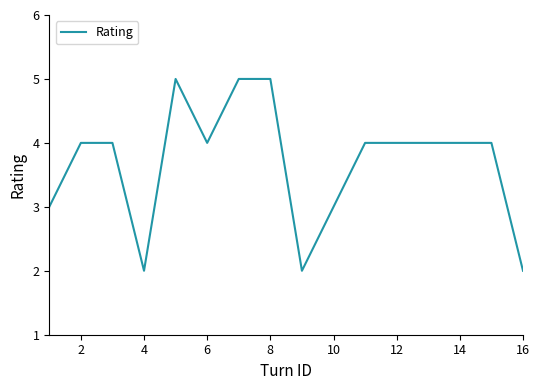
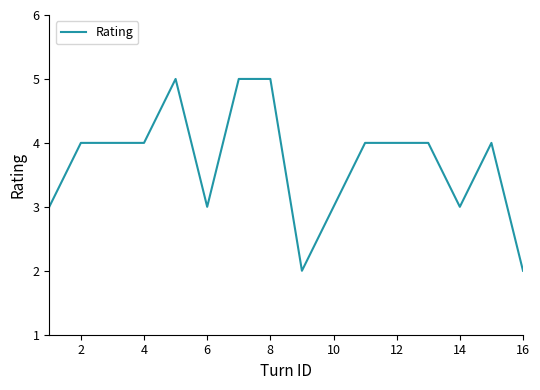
4: 2 -> 4
6: 4 -> 3
14: 4 -> 3
